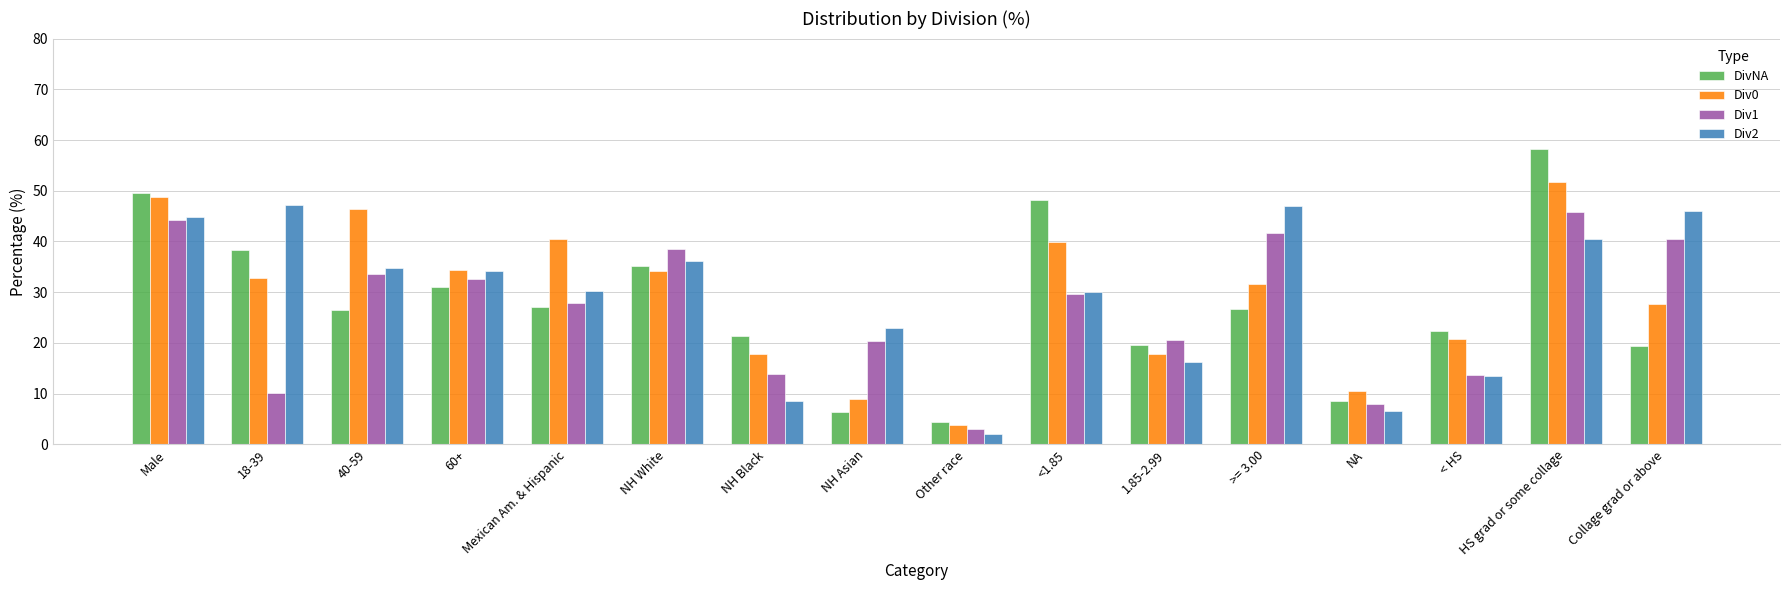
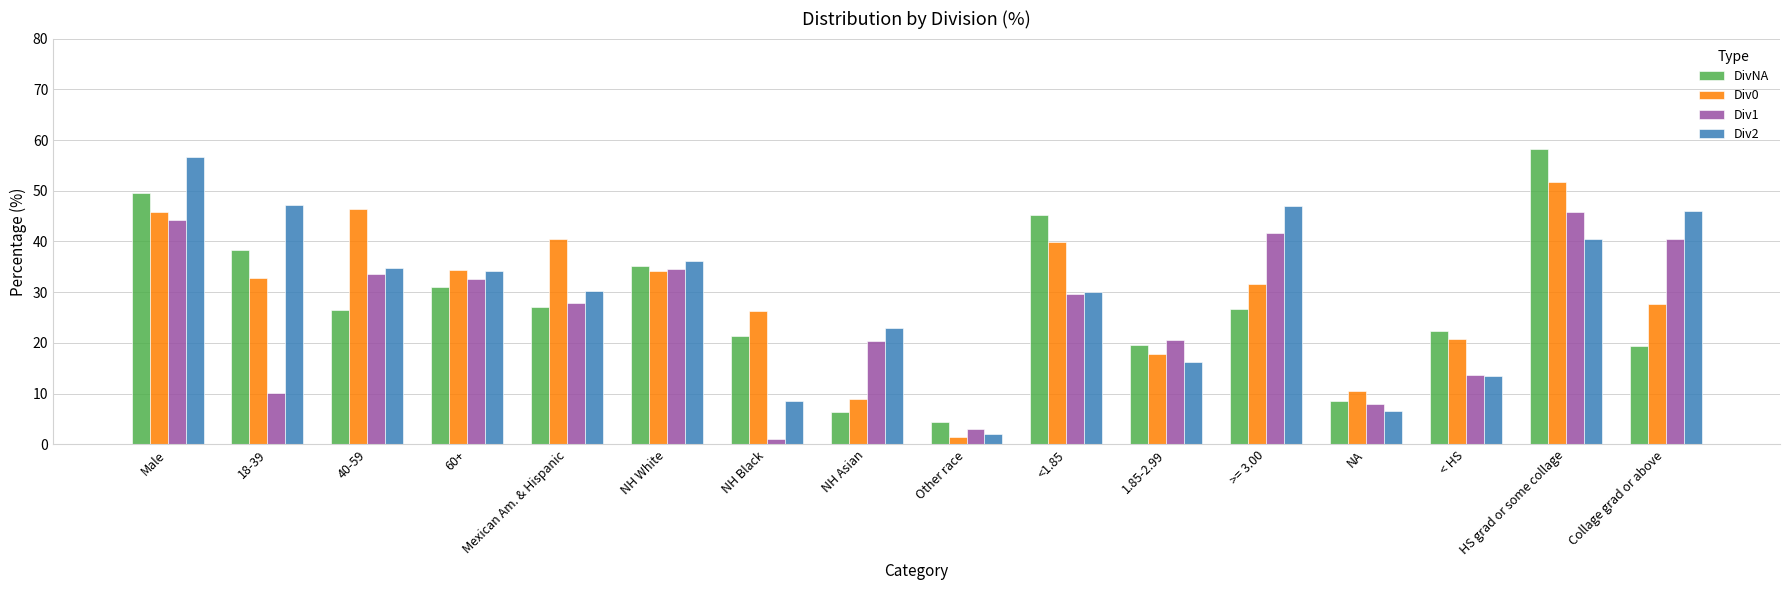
Div0, Male: 49 -> 46
Div2, Male: 45 -> 57
Div1, NH White: 39 -> 35
Div0, NH Black: 18 -> 26
Div1, NH Black: 14 -> 1
Div0, Other race: 4 -> 2
DivNA, <1.85: 48 -> 45
